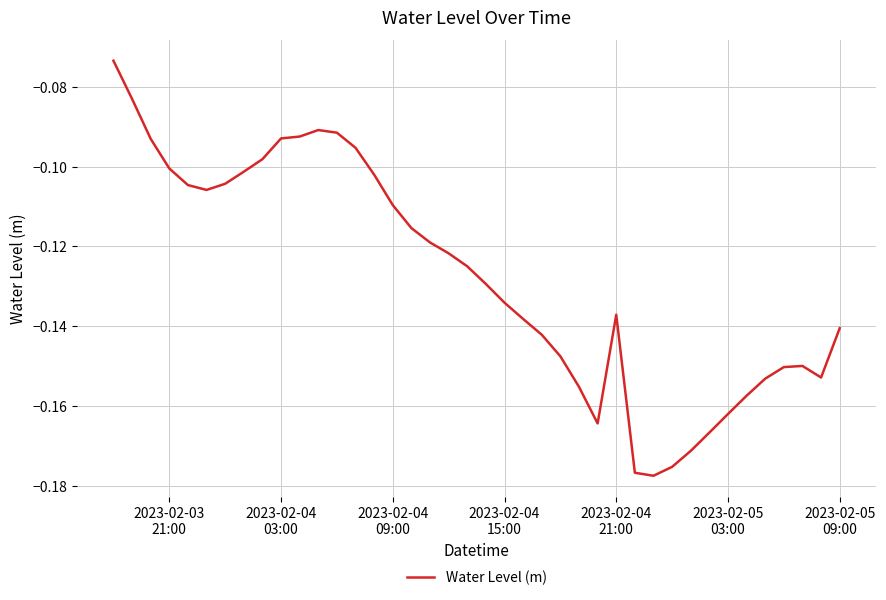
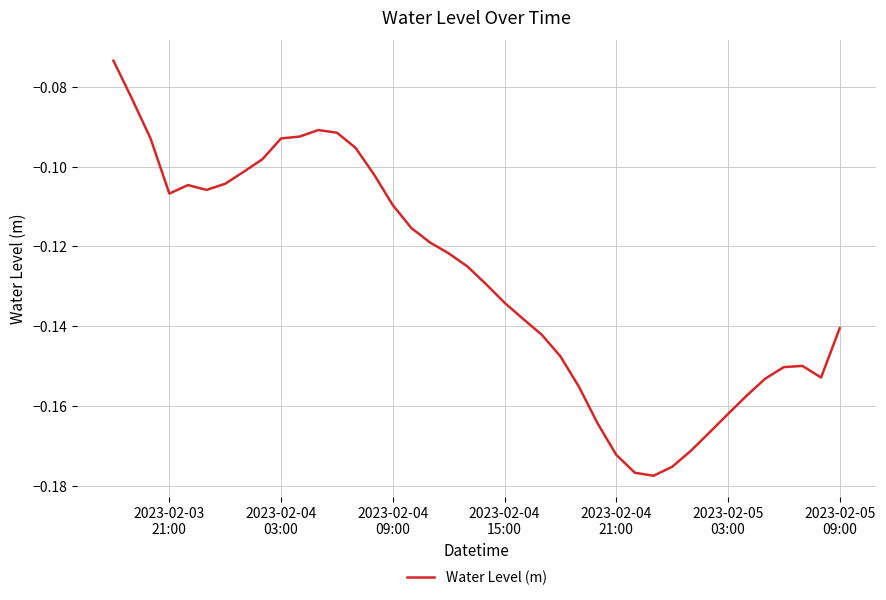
2023-02-03 21:00: -0.100 -> -0.107
2023-02-04 21:00: -0.137 -> -0.172
